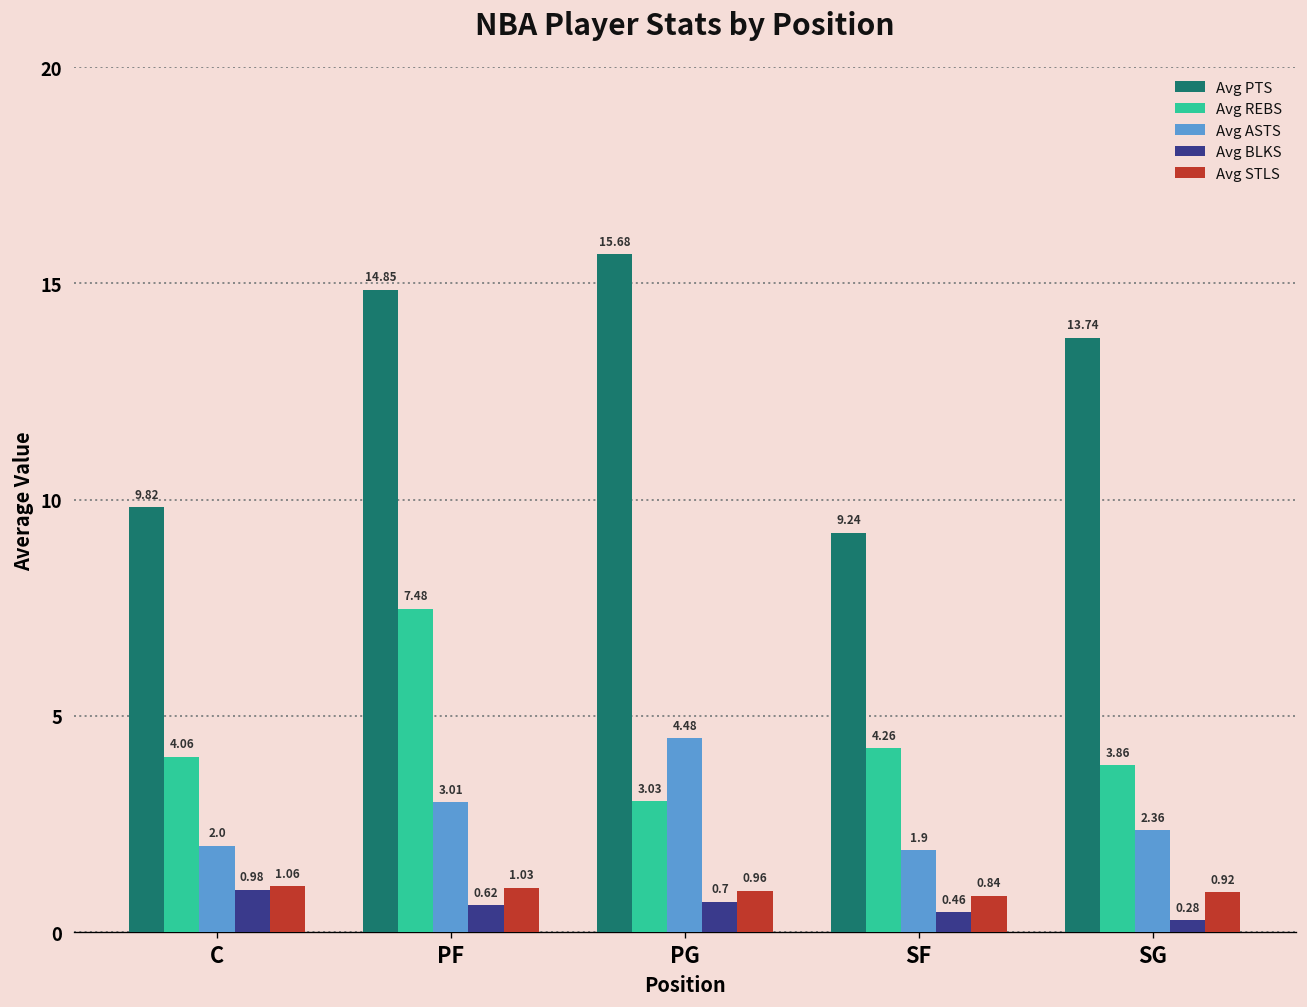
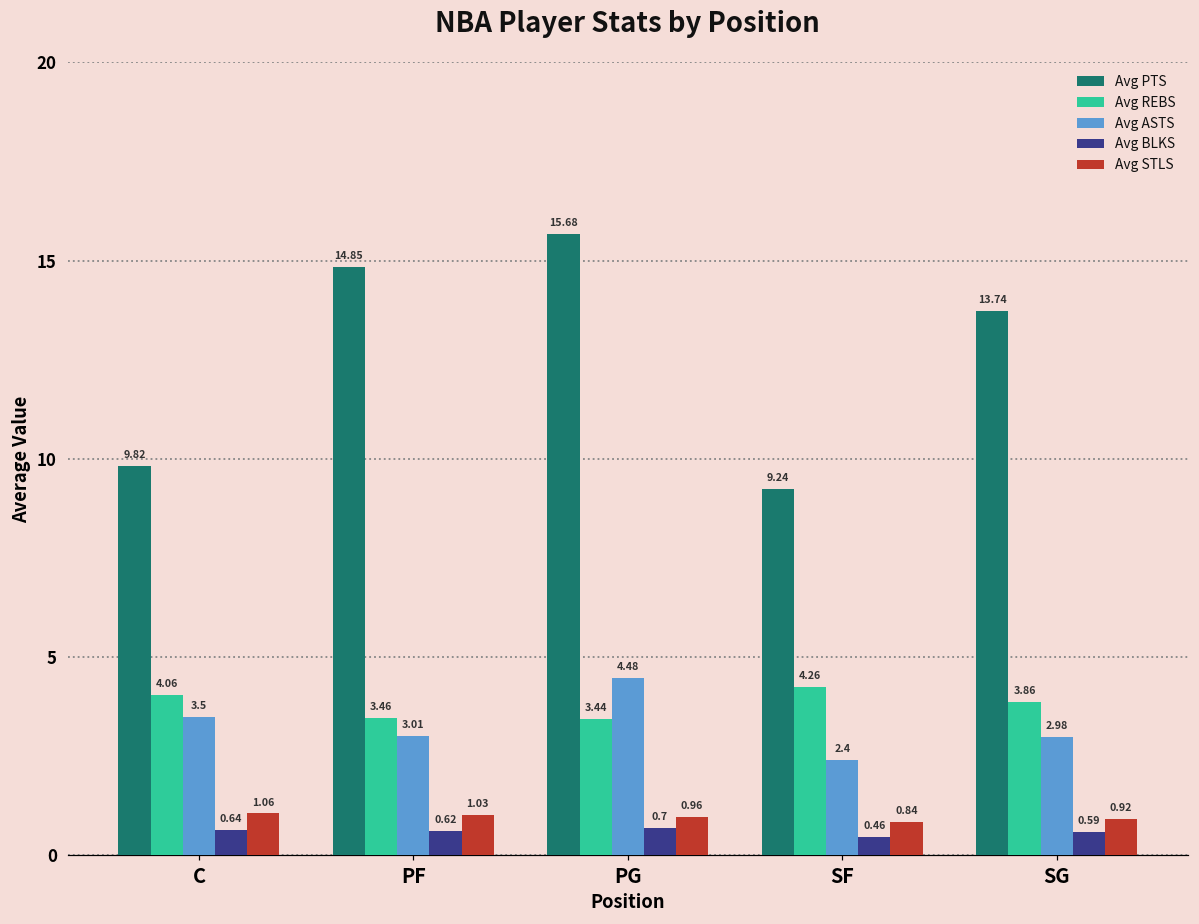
Avg ASTS, C: 2.0 -> 3.5
Avg BLKS, C: 0.98 -> 0.64
Avg REBS, PF: 7.48 -> 3.46
Avg REBS, PG: 3.03 -> 3.44
Avg ASTS, SF: 1.9 -> 2.4
Avg ASTS, SG: 2.36 -> 2.98
Avg BLKS, SG: 0.28 -> 0.59
